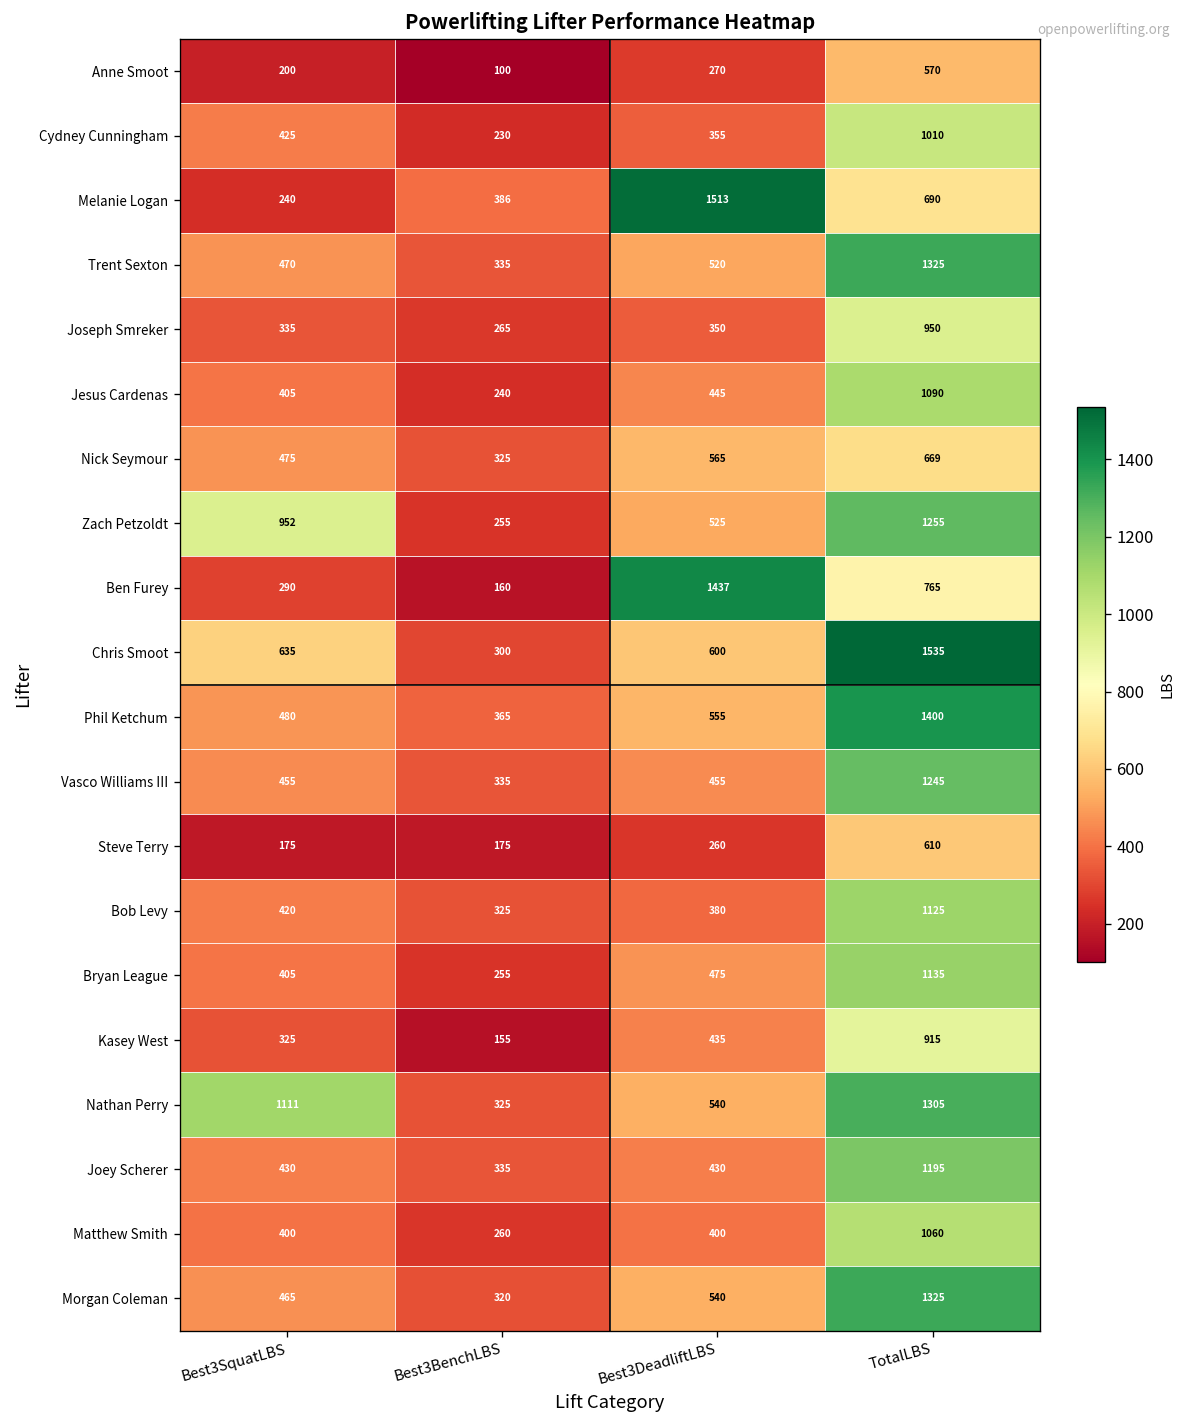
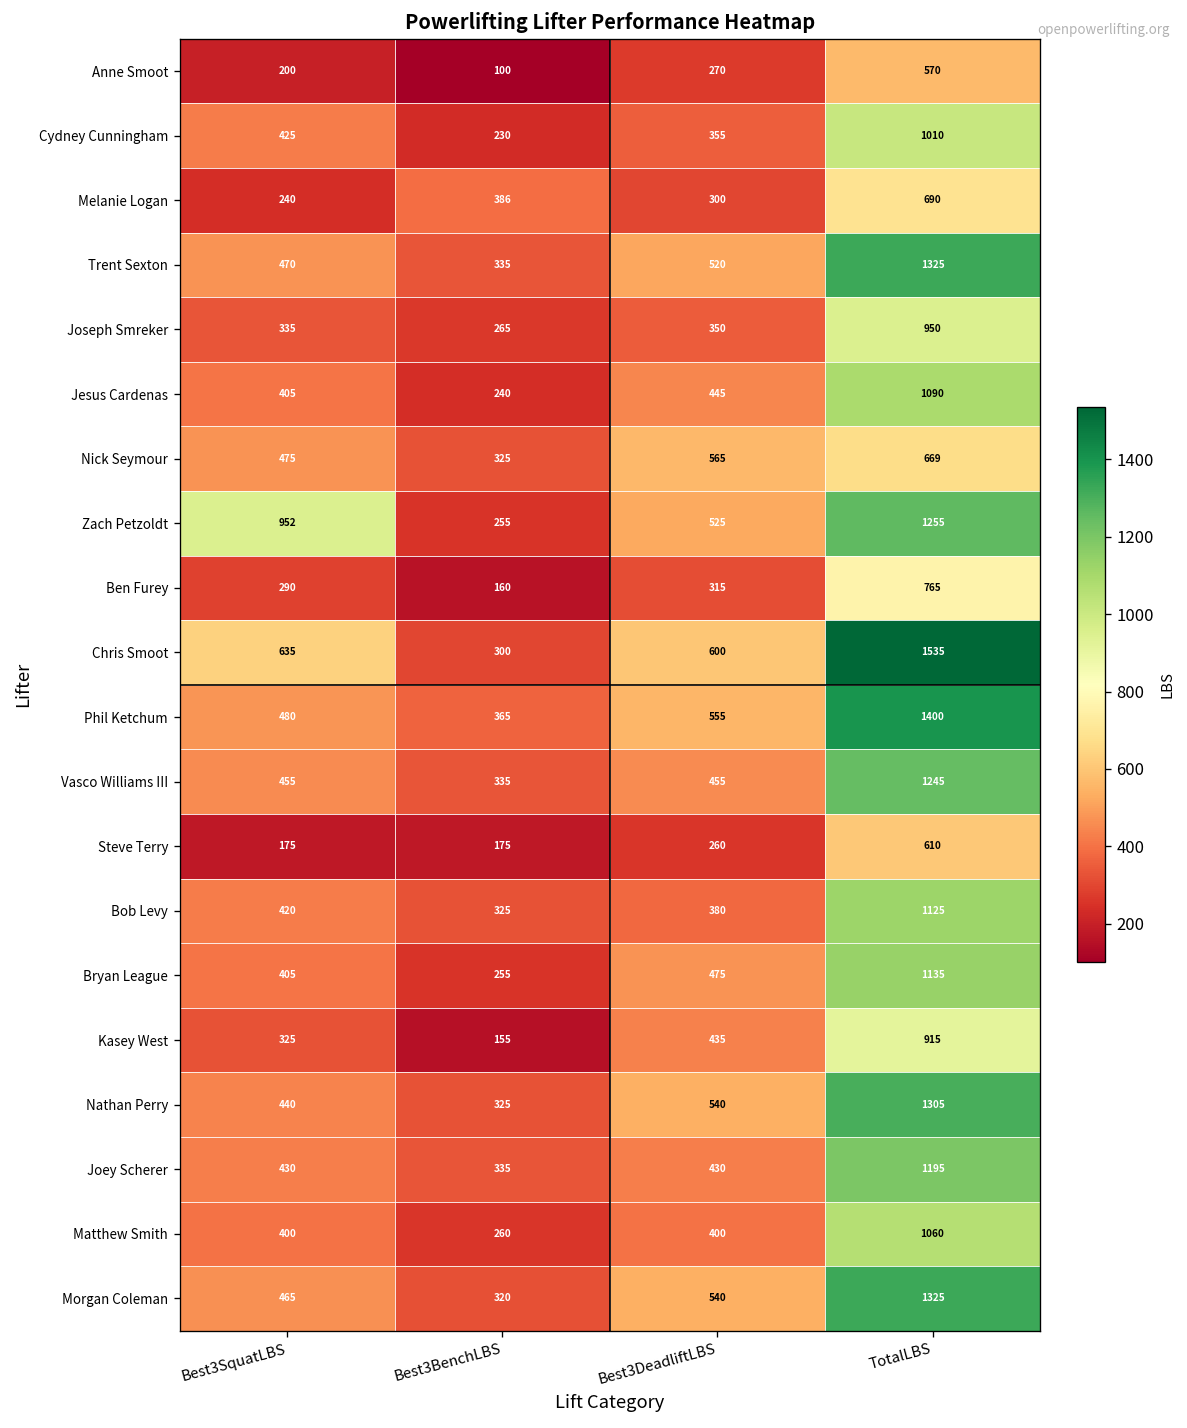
Melanie Logan, Best3DeadliftLBS: 1513 -> 300
Ben Furey, Best3DeadliftLBS: 1437 -> 315
Nathan Perry, Best3SquatLBS: 1111 -> 440
